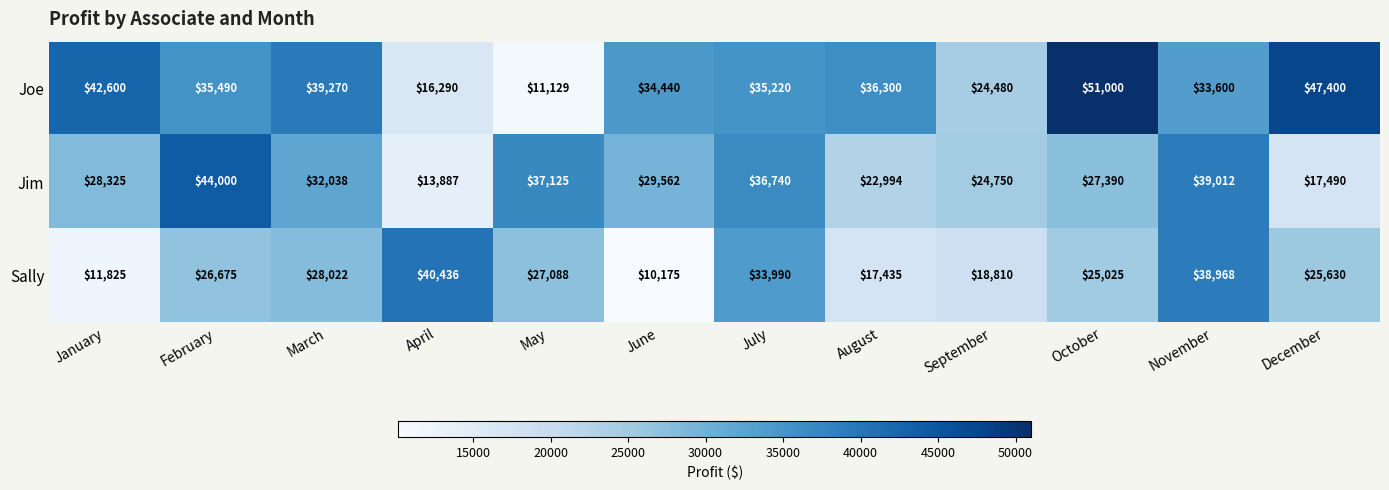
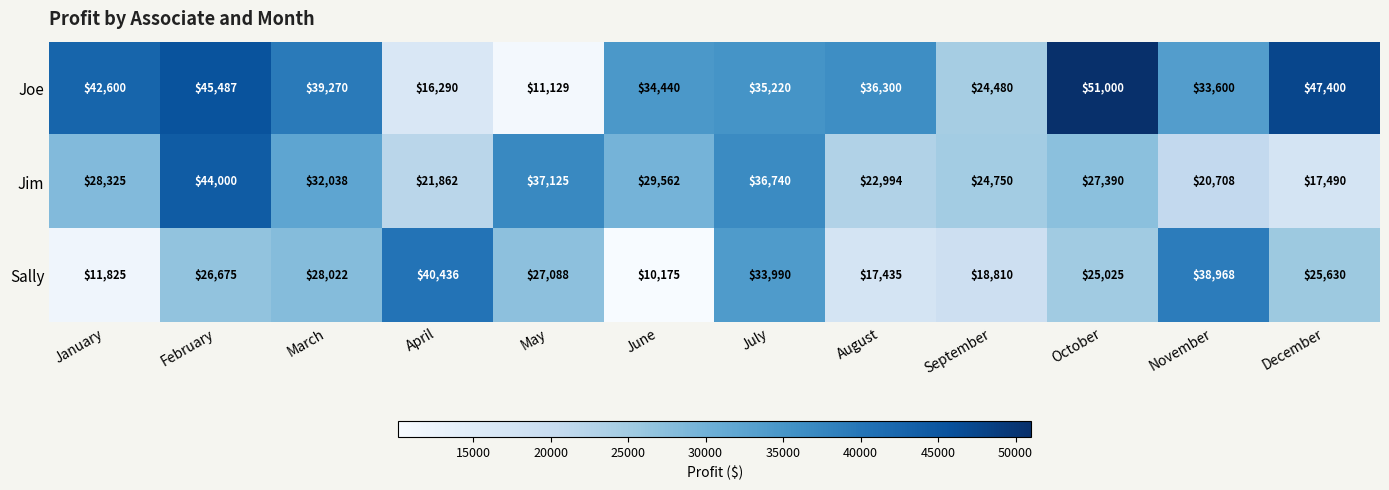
Joe, February: $35,490 -> $45,487
Jim, April: $13,887 -> $21,862
Jim, November: $39,012 -> $20,708
